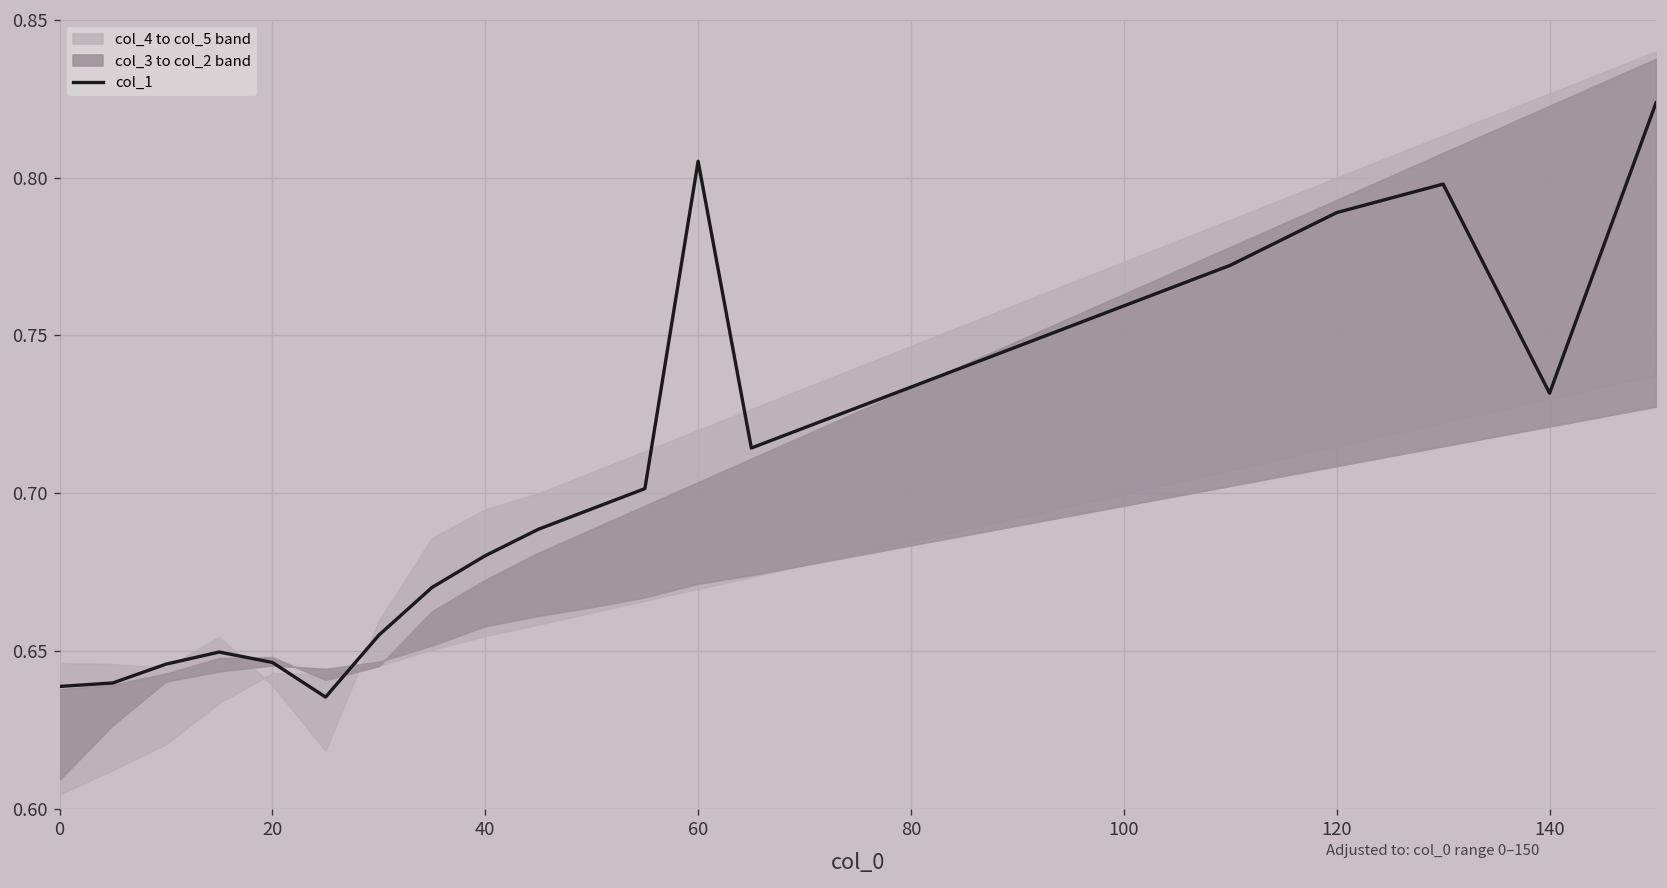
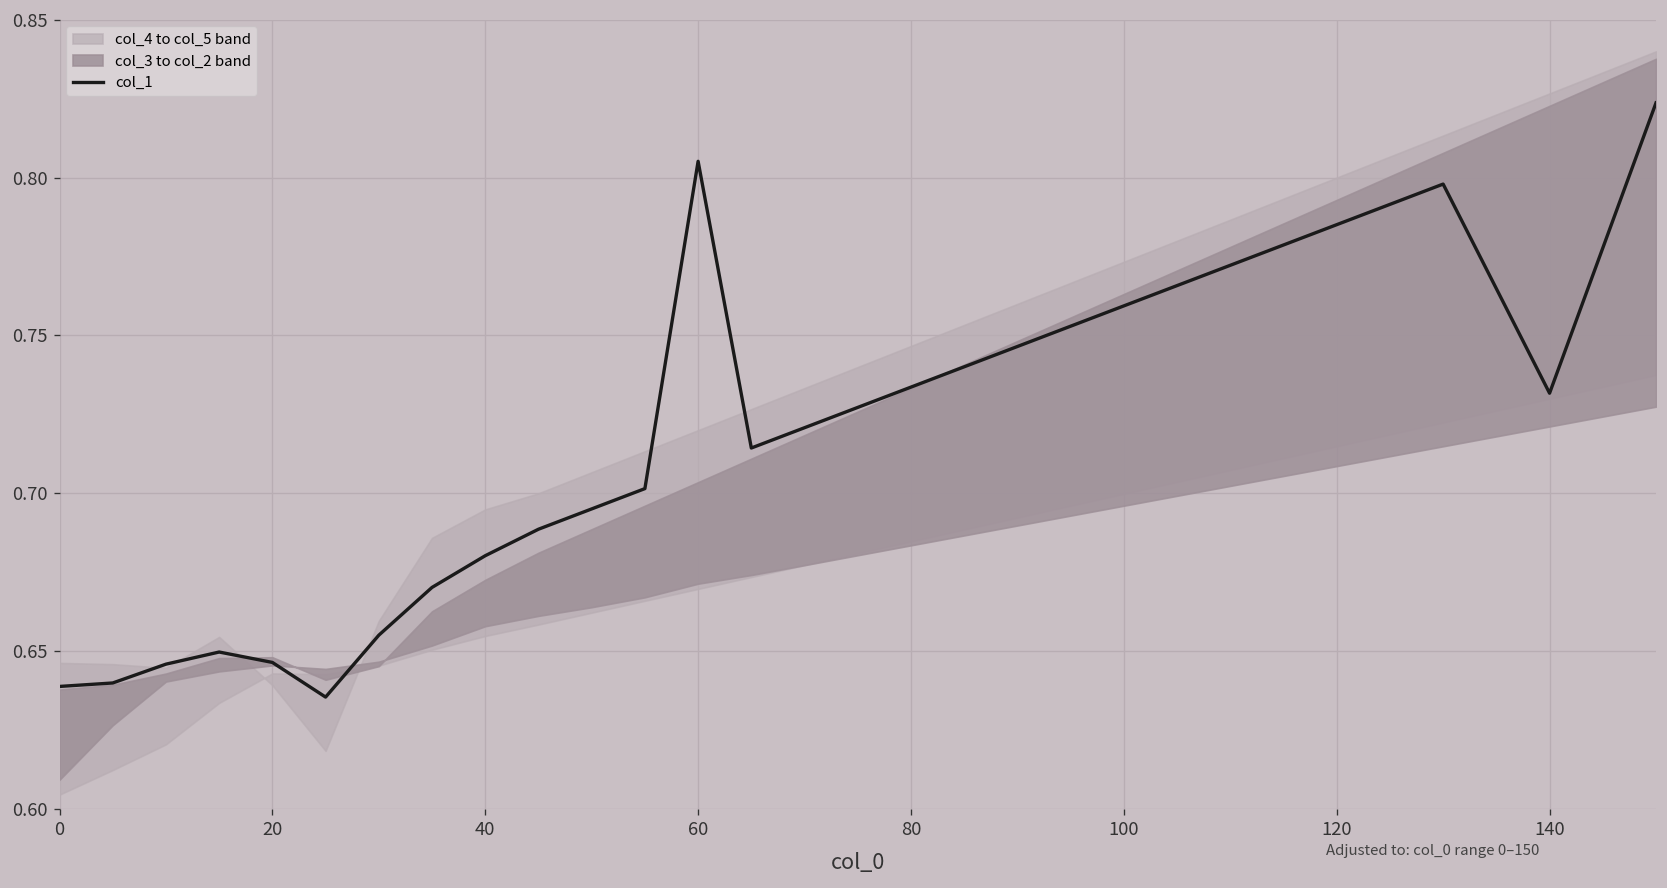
col_1, 120: 0.789 -> 0.785
